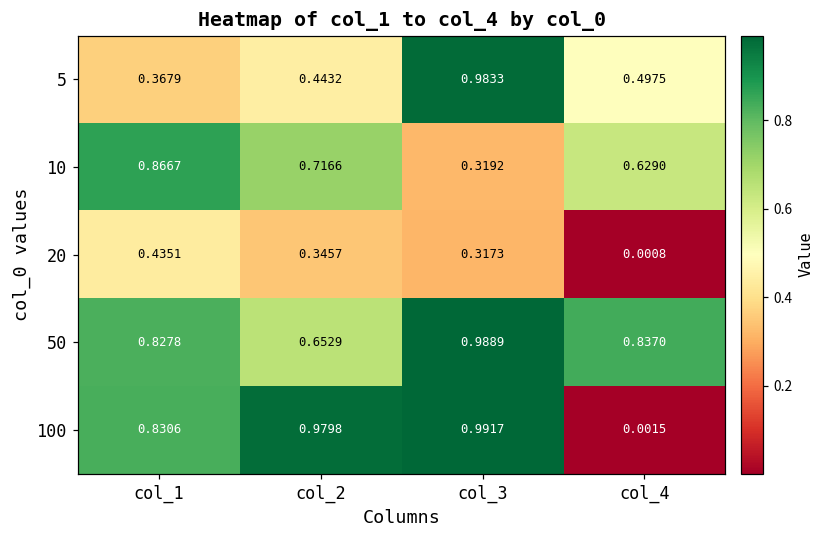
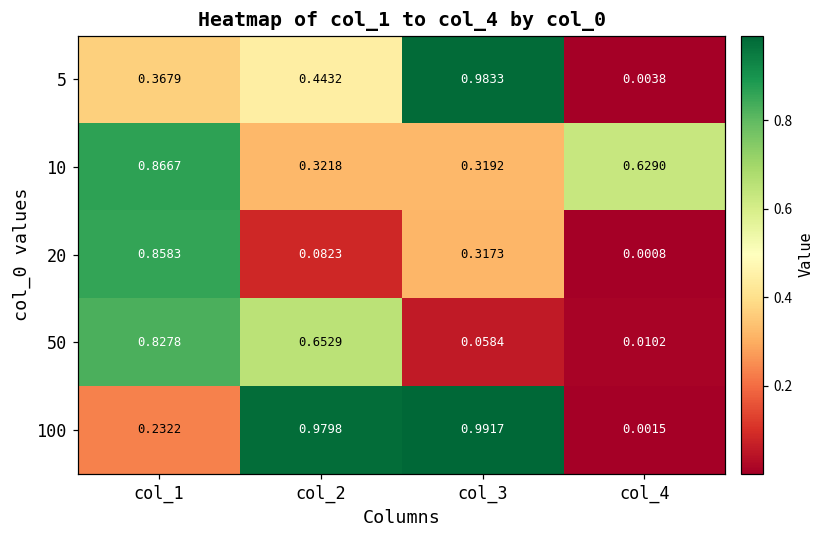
5, col_4: 0.4975 -> 0.0038
10, col_2: 0.7166 -> 0.3218
20, col_1: 0.4351 -> 0.8583
20, col_2: 0.3457 -> 0.0823
50, col_3: 0.9889 -> 0.0584
50, col_4: 0.8370 -> 0.0102
100, col_1: 0.8306 -> 0.2322
